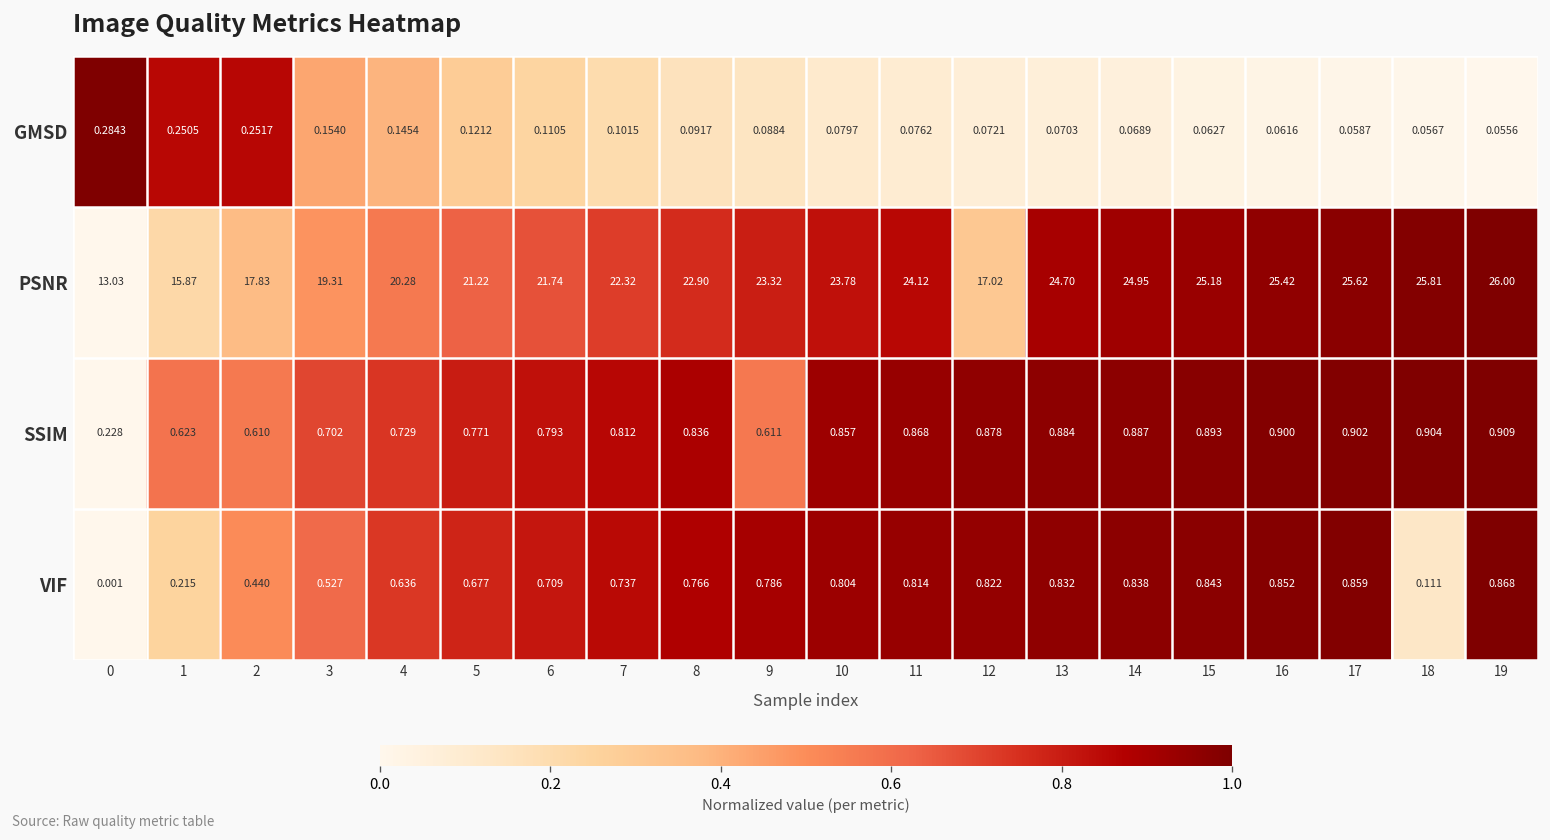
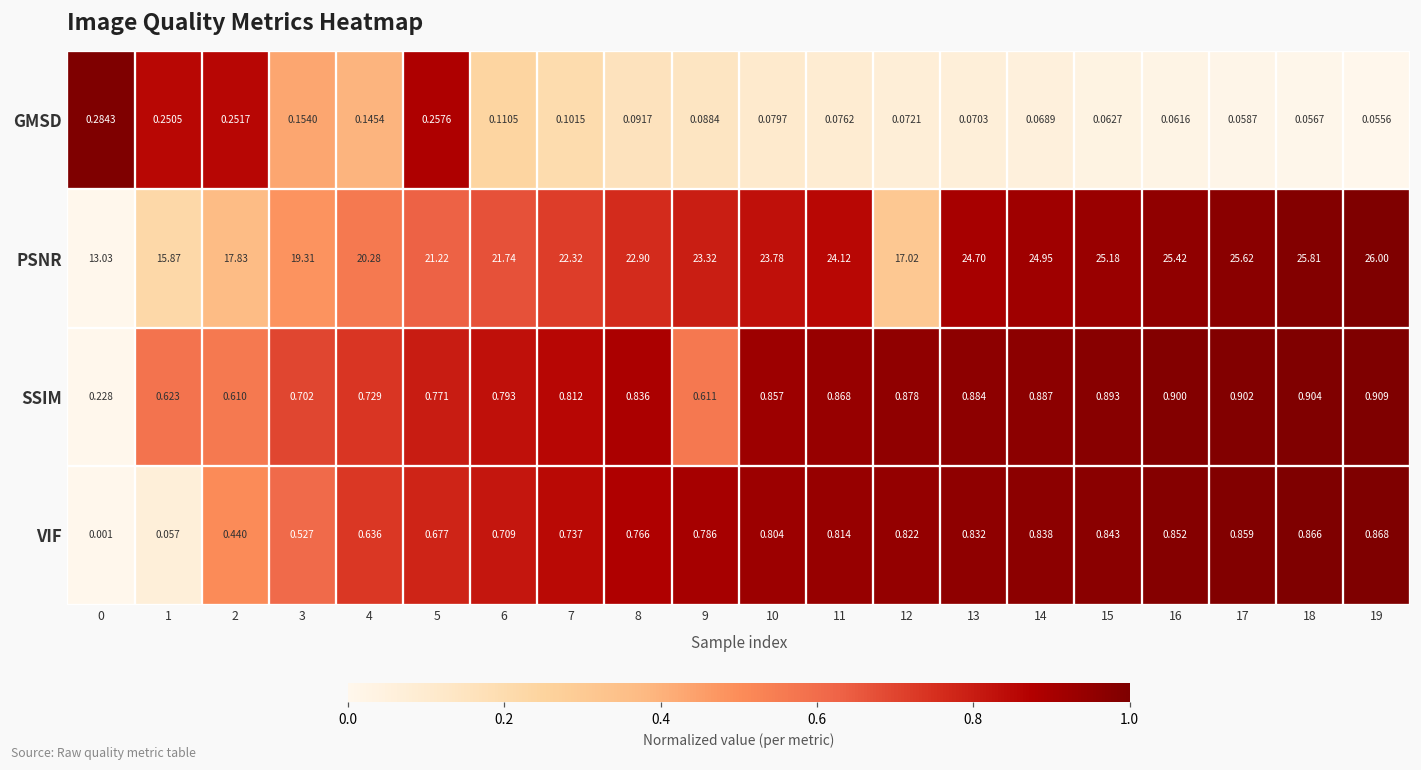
GMSD, 5: 0.1212 -> 0.2576
VIF, 1: 0.215 -> 0.057
VIF, 18: 0.111 -> 0.866
